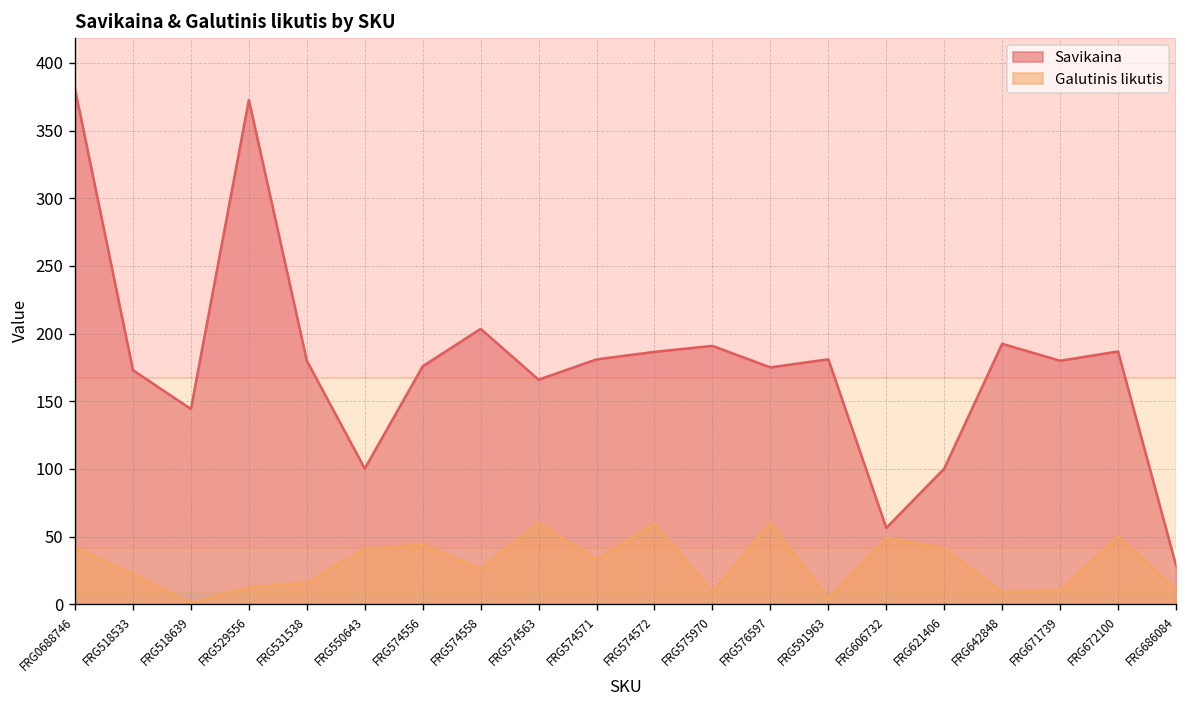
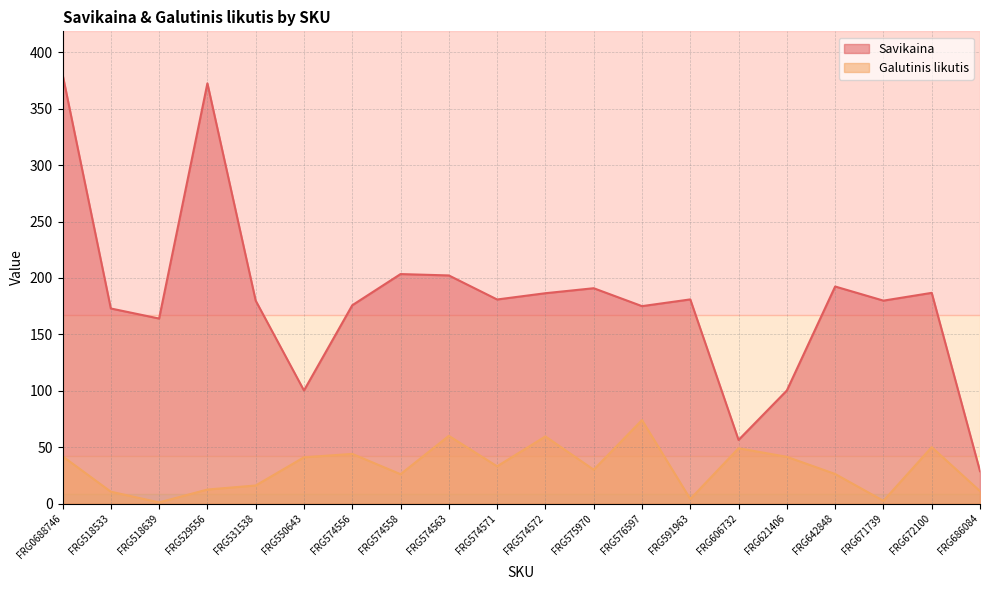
Galutinis likutis, FRG518533: 22 -> 11
Savikaina, FRG518639: 144 -> 164
Savikaina, FRG574563: 166 -> 202
Galutinis likutis, FRG575970: 9 -> 30
Galutinis likutis, FRG576597: 60 -> 74
Galutinis likutis, FRG642848: 9 -> 26
Galutinis likutis, FRG671739: 10 -> 2
